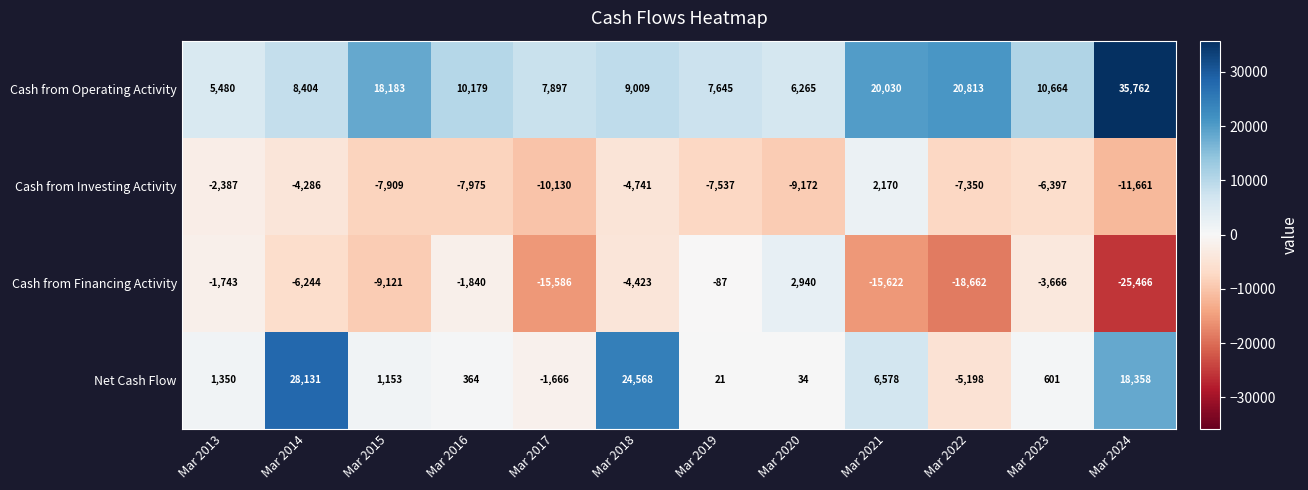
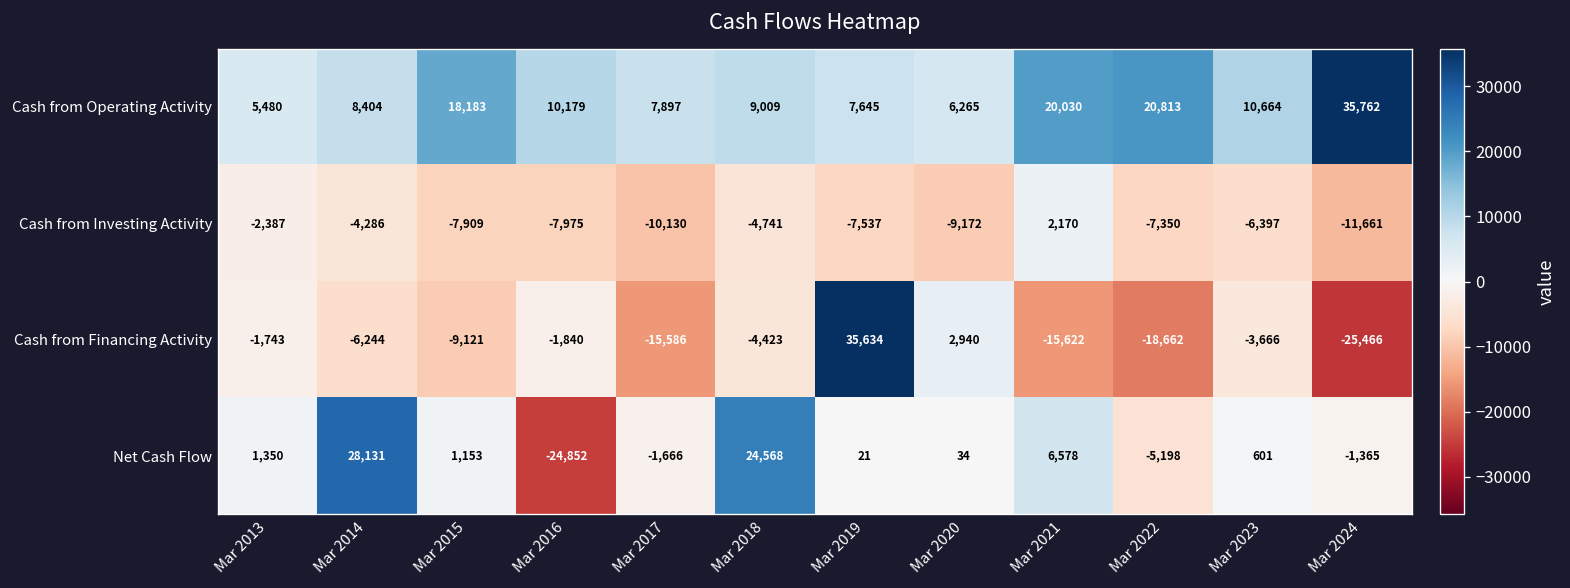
Cash from Financing Activity, Mar 2019: -87 -> 35,634
Net Cash Flow, Mar 2016: 364 -> -24,852
Net Cash Flow, Mar 2024: 18,358 -> -1,365
